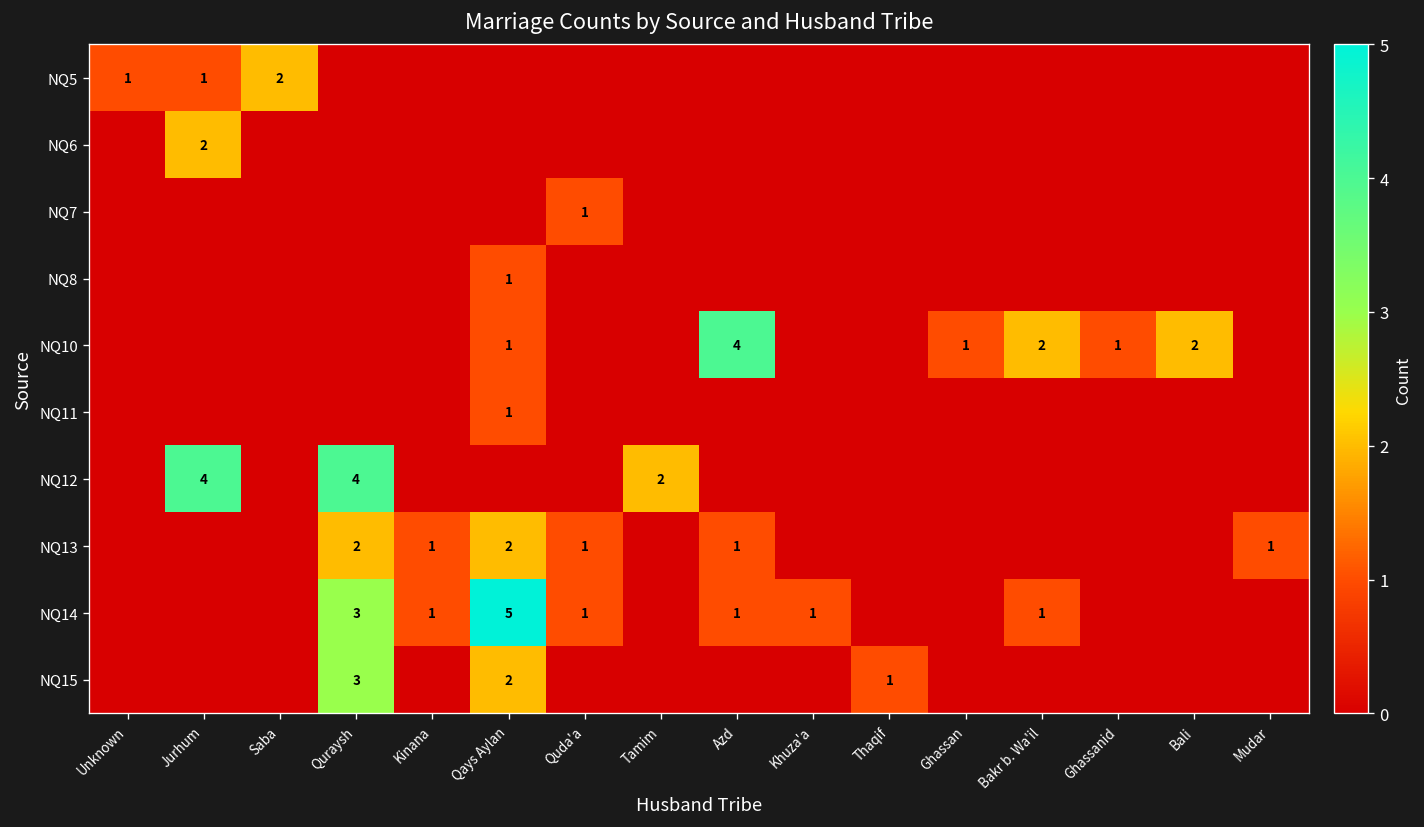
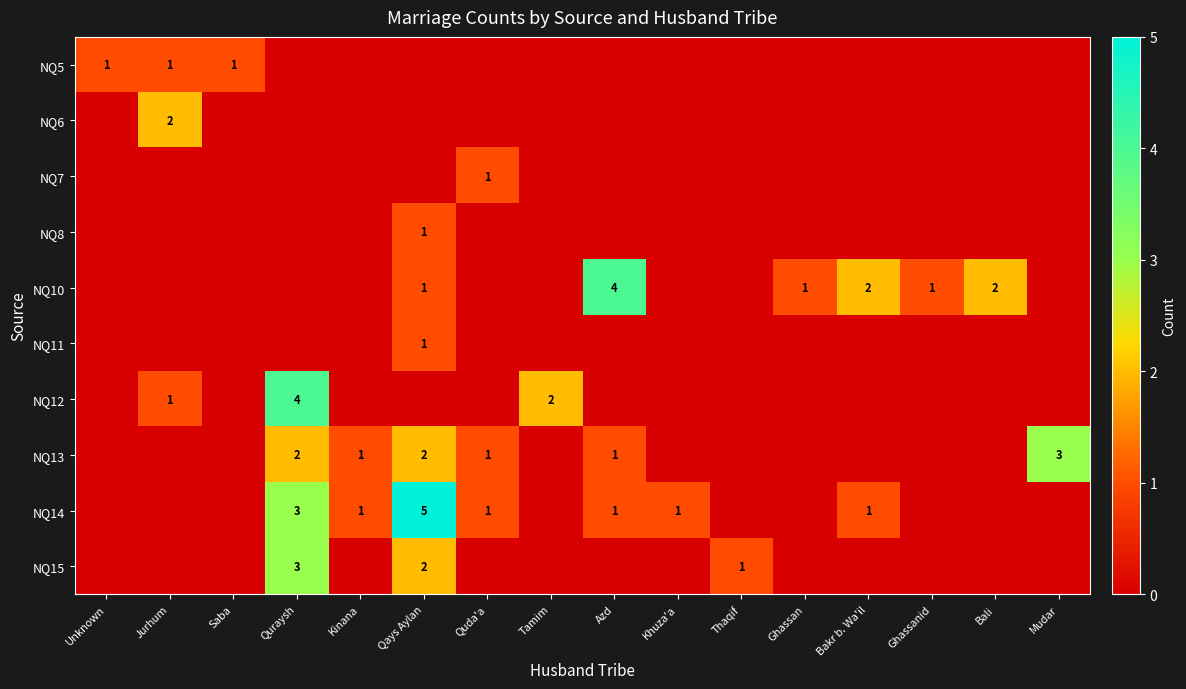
NQ5, Saba: 2 -> 1
NQ12, Jurhum: 4 -> 1
NQ13, Mudar: 1 -> 3
